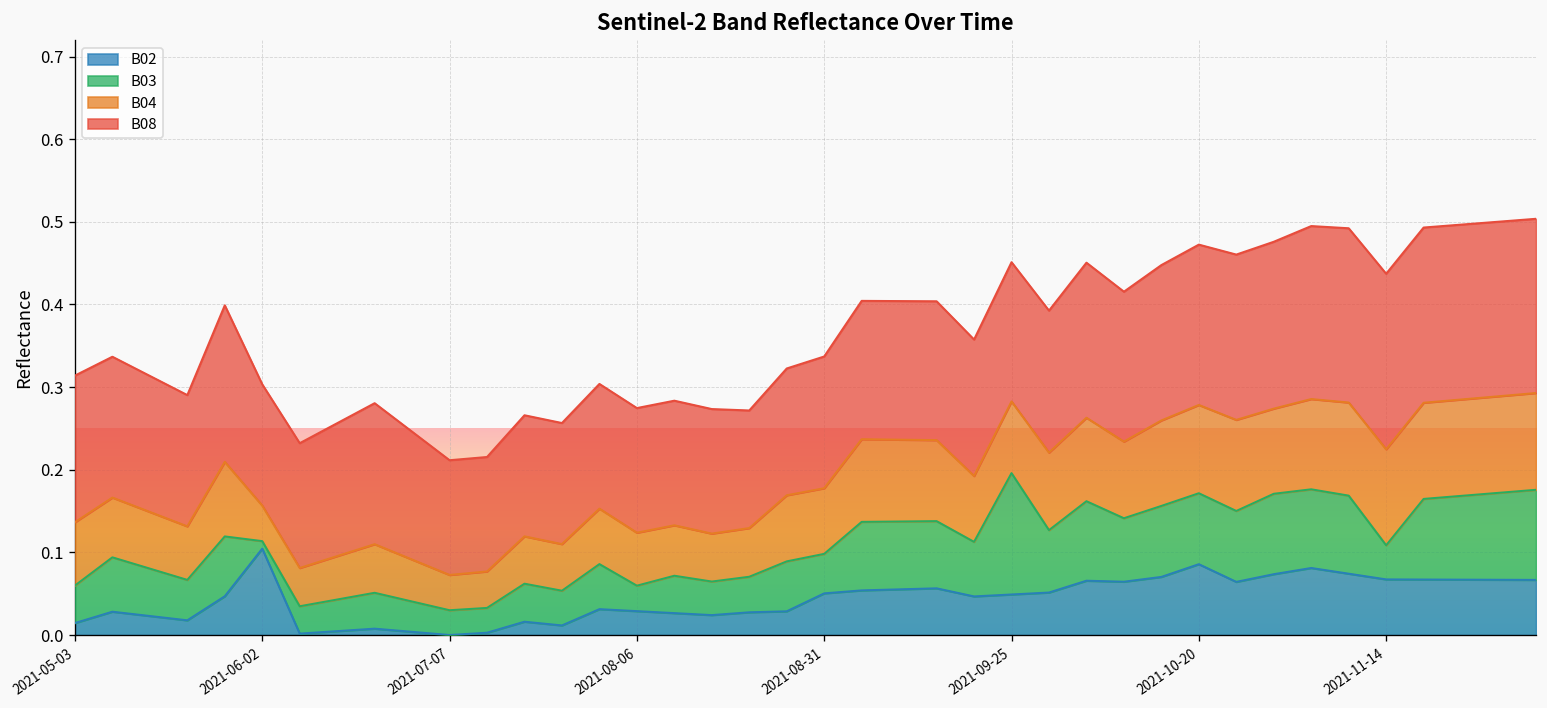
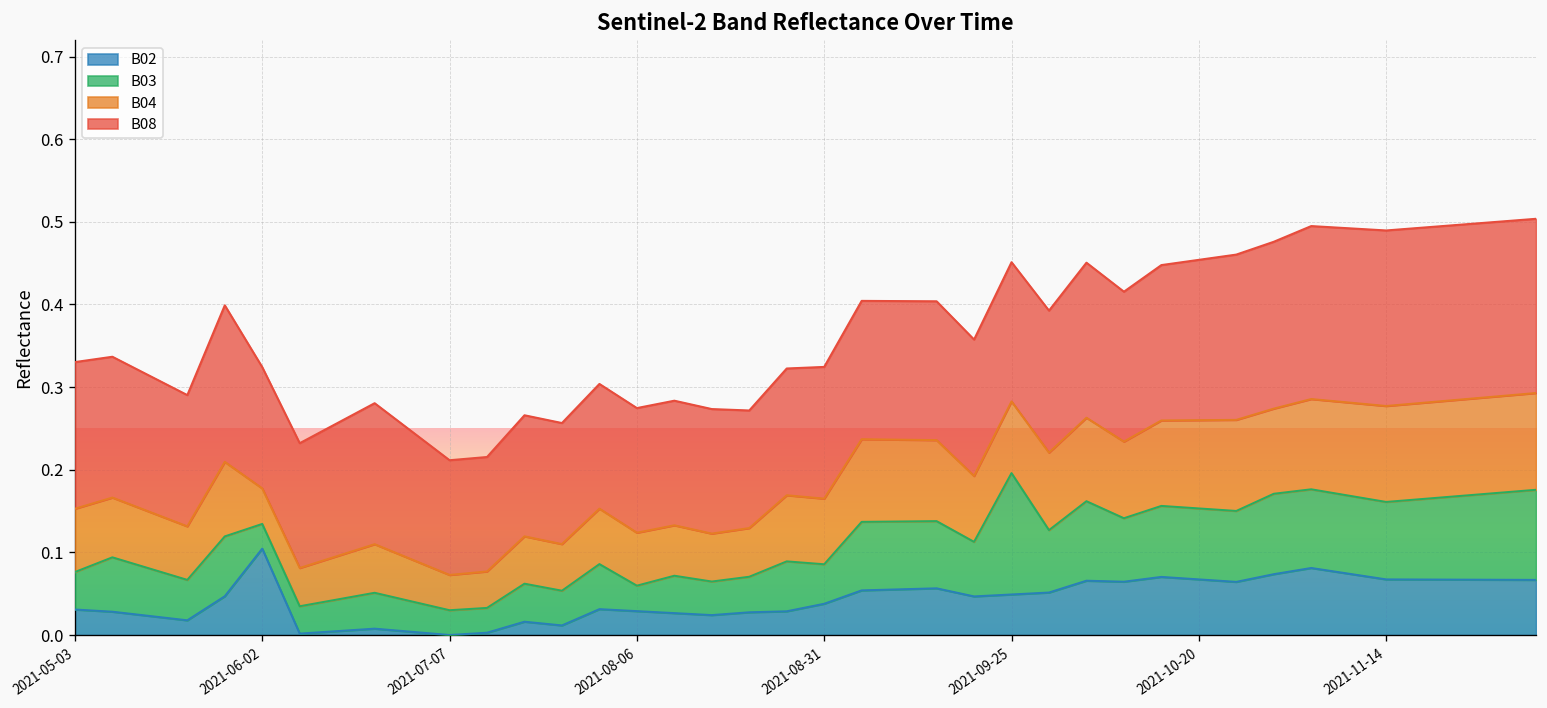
B02, 2021-05-03: 0.01 -> 0.03
B03, 2021-06-02: 0.01 -> 0.03
B02, 2021-08-31: 0.05 -> 0.04
B02, 2021-10-20: 0.09 -> 0.07
B03, 2021-11-14: 0.04 -> 0.09
